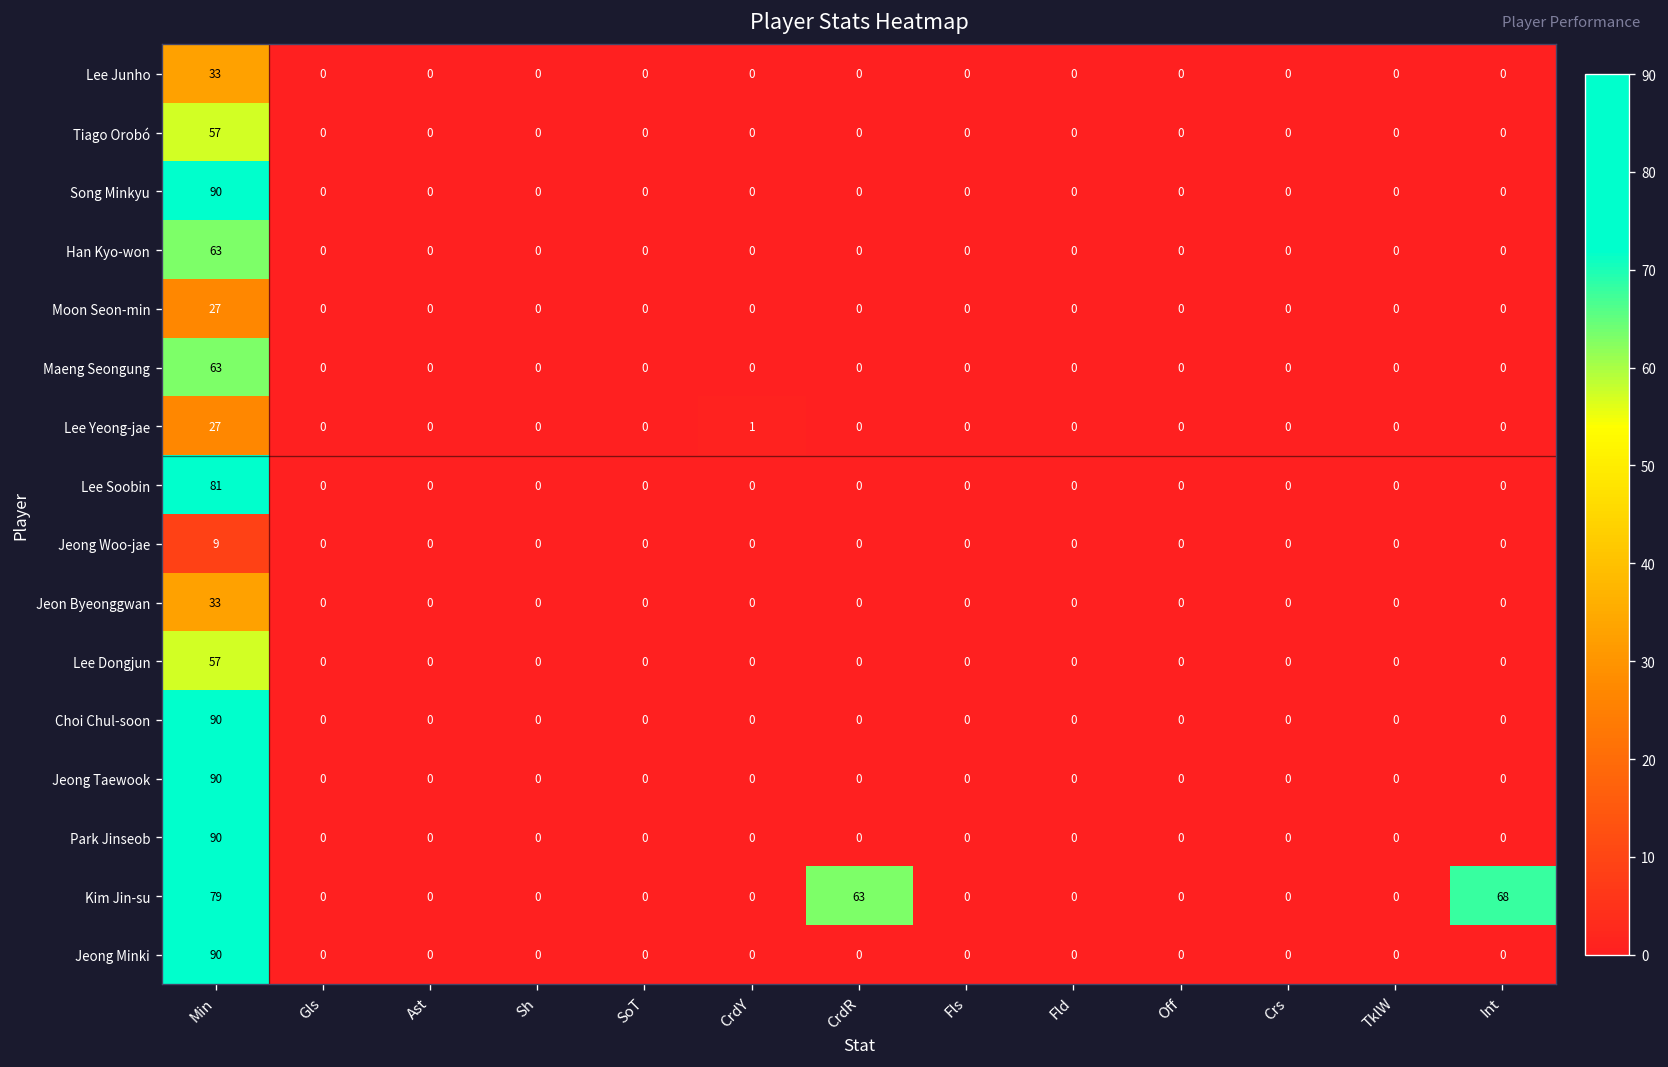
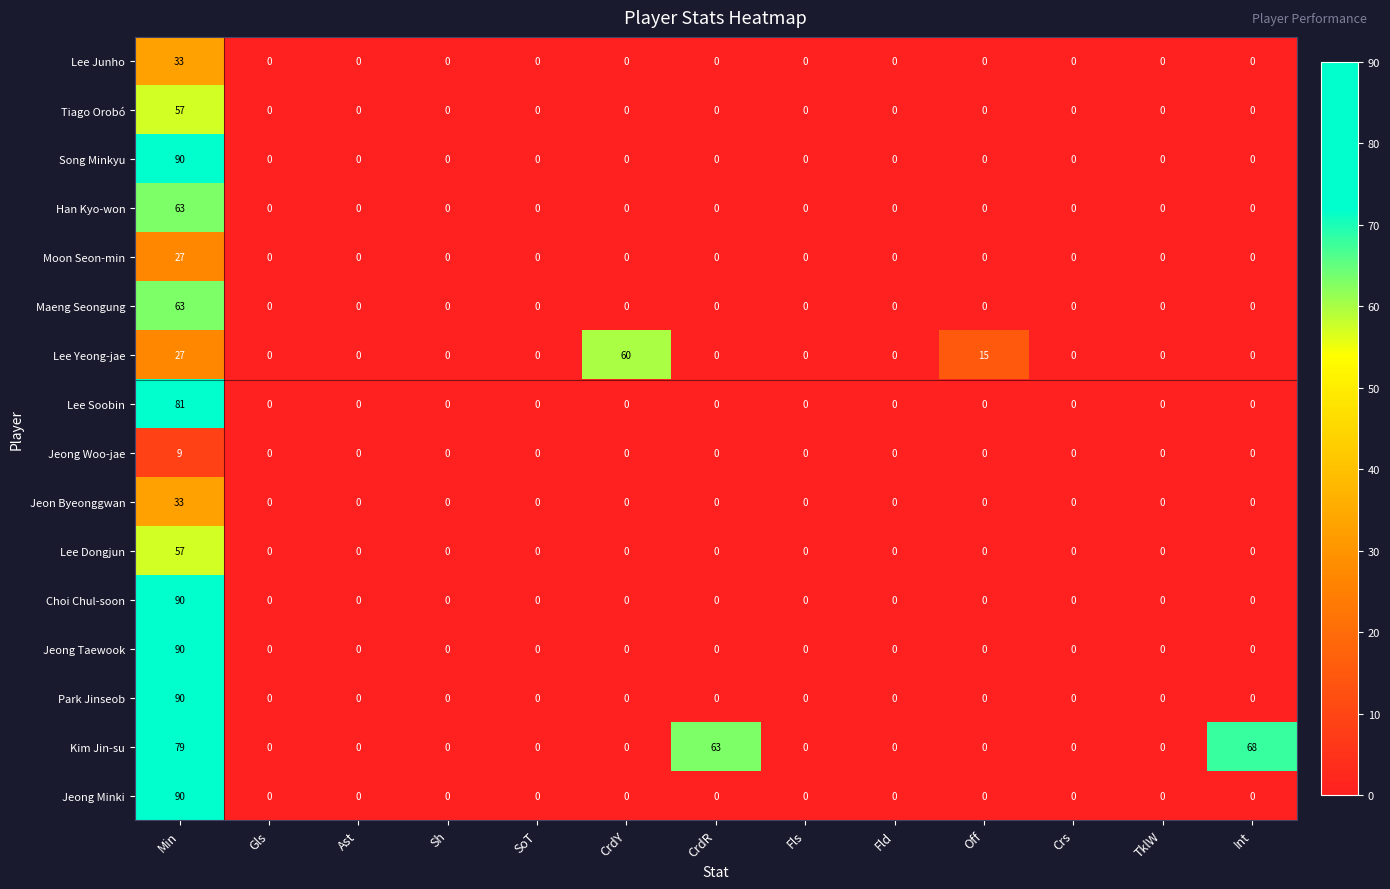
Lee Yeong-jae, CrdY: 1 -> 60
Lee Yeong-jae, Off: 0 -> 15
